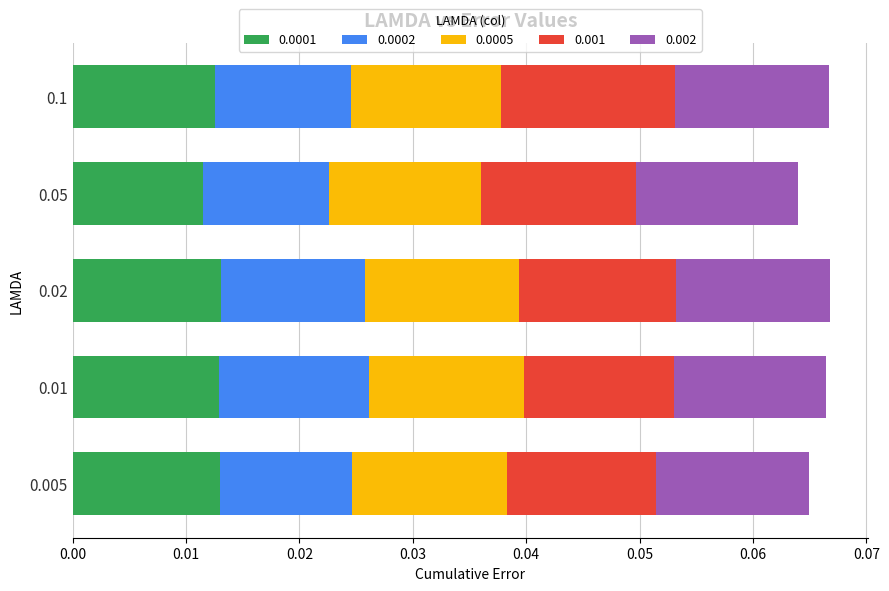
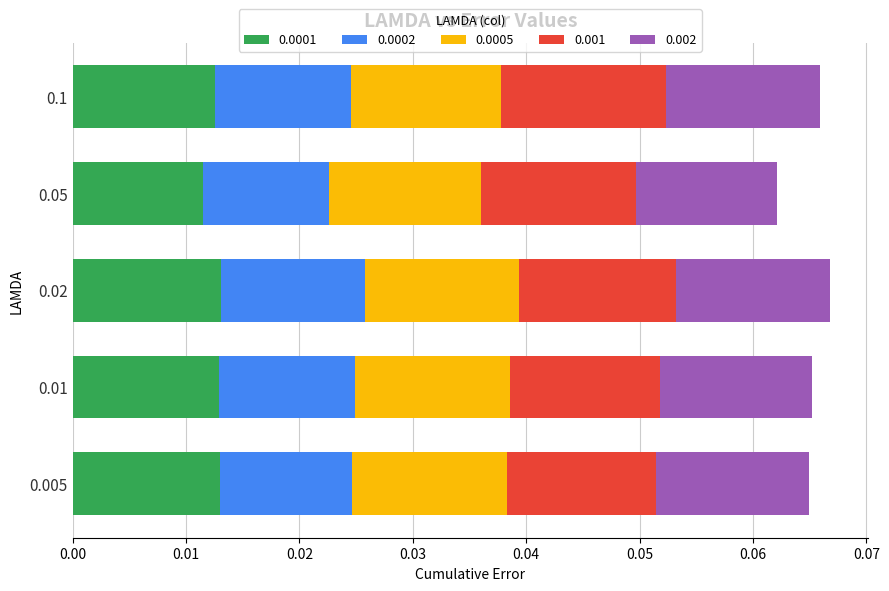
0.001, 0.1: 0.0153 -> 0.0145
0.002, 0.05: 0.0142 -> 0.0124
0.0002, 0.01: 0.0132 -> 0.0120
